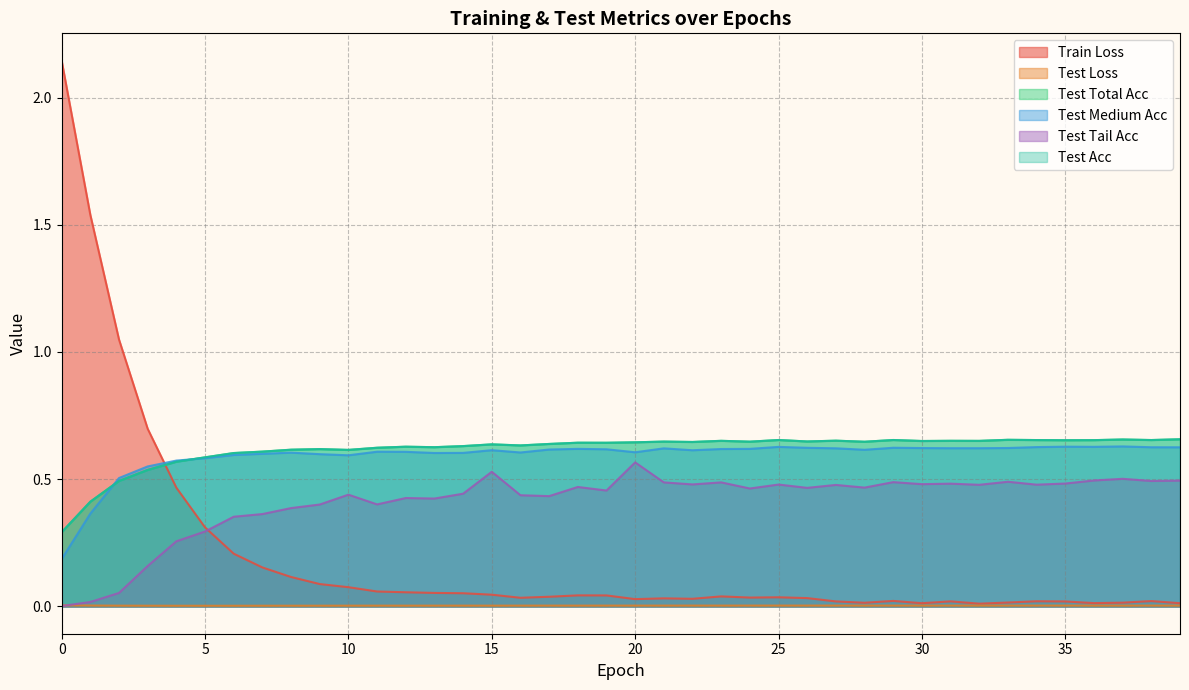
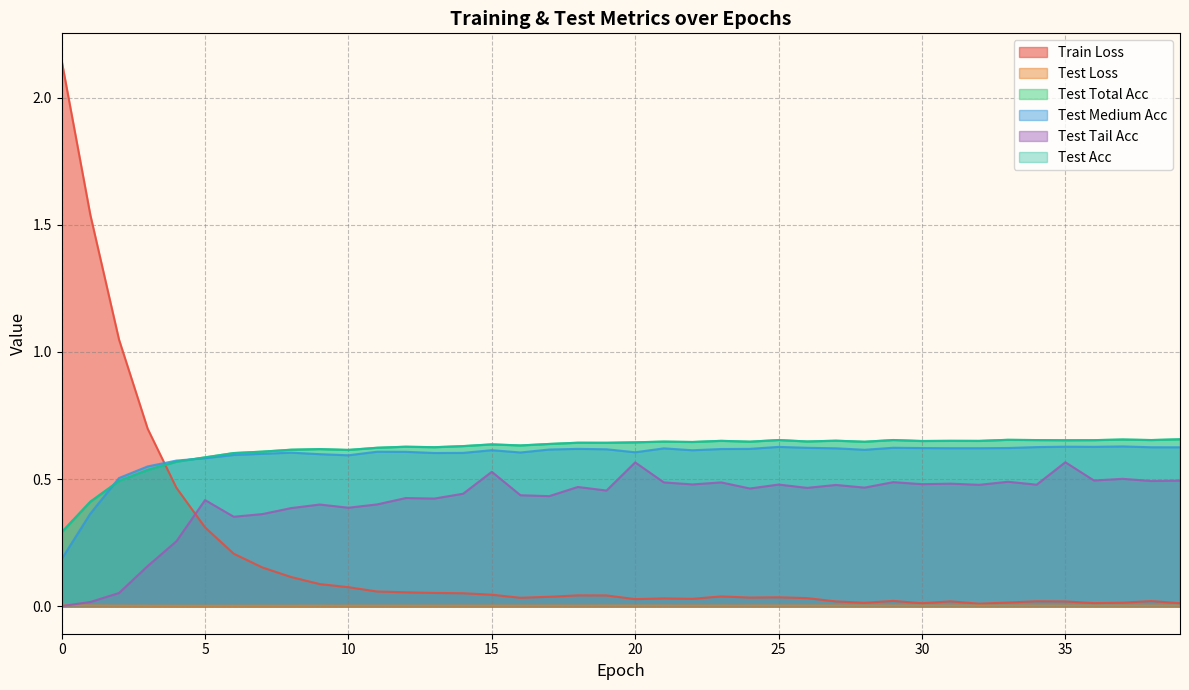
Test Tail Acc, 5: 0.29 -> 0.42
Test Tail Acc, 10: 0.44 -> 0.39
Test Tail Acc, 35: 0.48 -> 0.57
